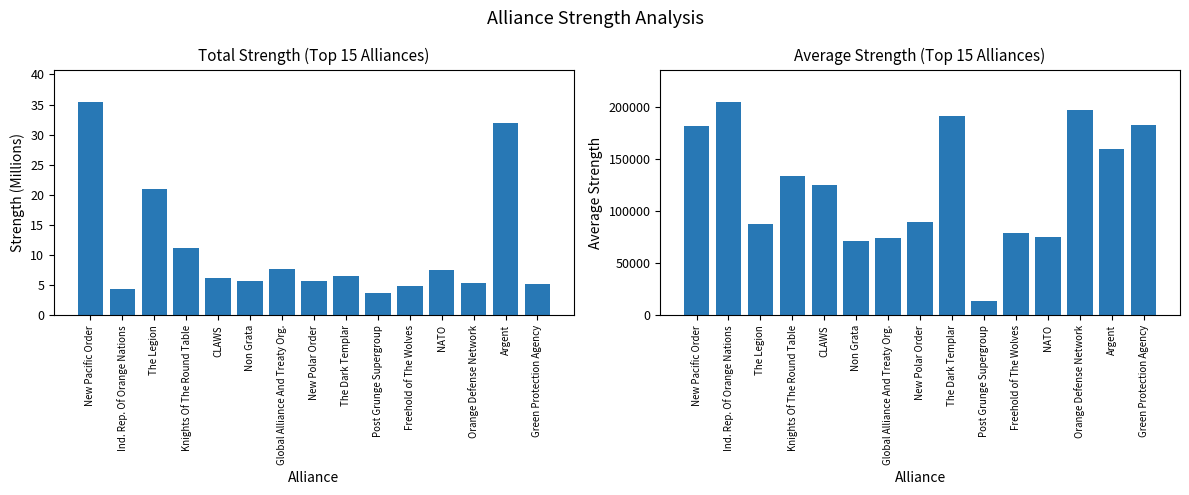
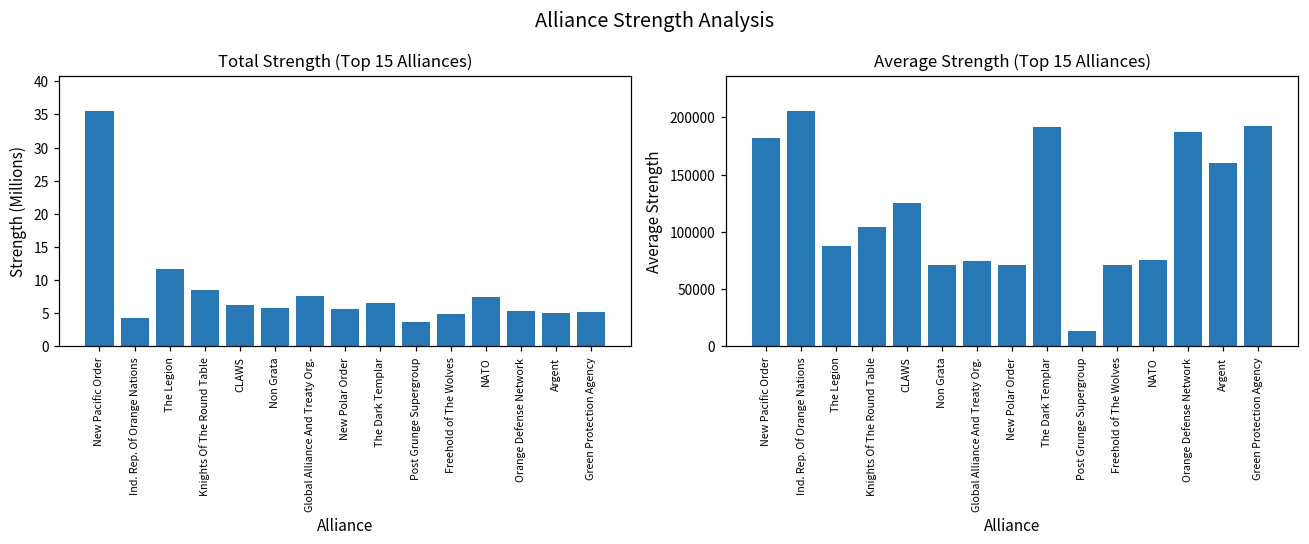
Total Strength (Top 15 Alliances), The Legion: 21 -> 12
Total Strength (Top 15 Alliances), Knights Of The Round Table: 11 -> 9
Total Strength (Top 15 Alliances), Argent: 32 -> 5
Average Strength (Top 15 Alliances), Knights Of The Round Table: 134000 -> 104000
Average Strength (Top 15 Alliances), New Polar Order: 90000 -> 71000
Average Strength (Top 15 Alliances), Freehold of The Wolves: 80000 -> 71000
Average Strength (Top 15 Alliances), Orange Defense Network: 197000 -> 187000
Average Strength (Top 15 Alliances), Green Protection Agency: 183000 -> 192000
